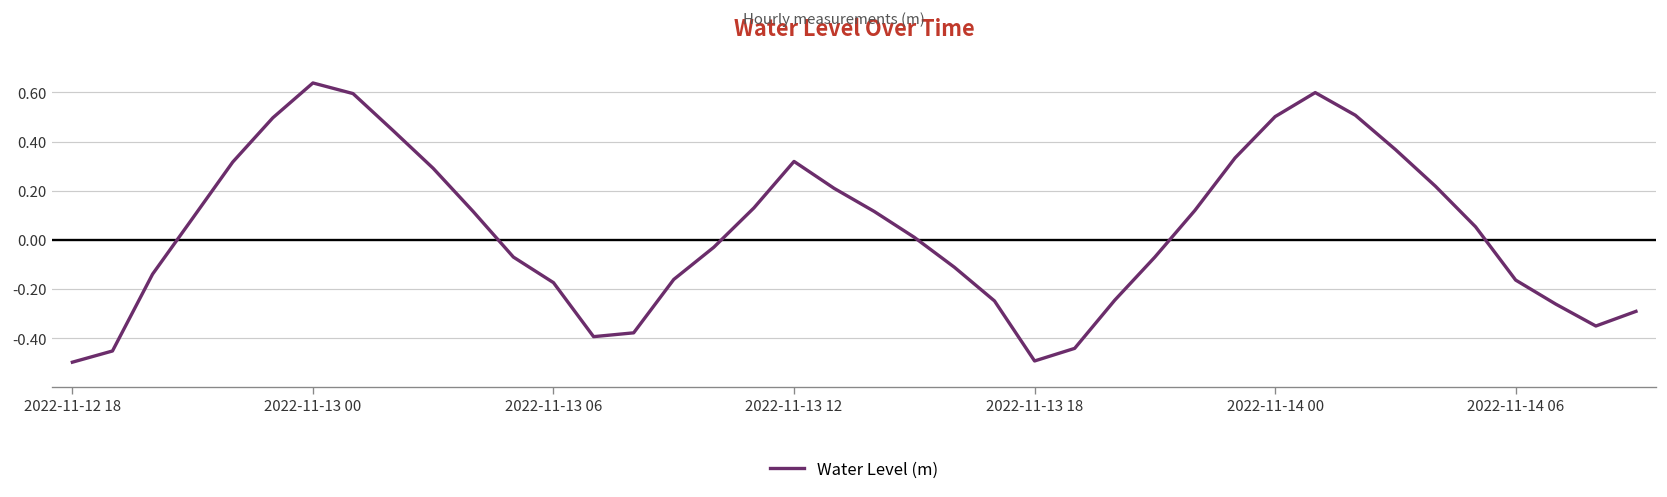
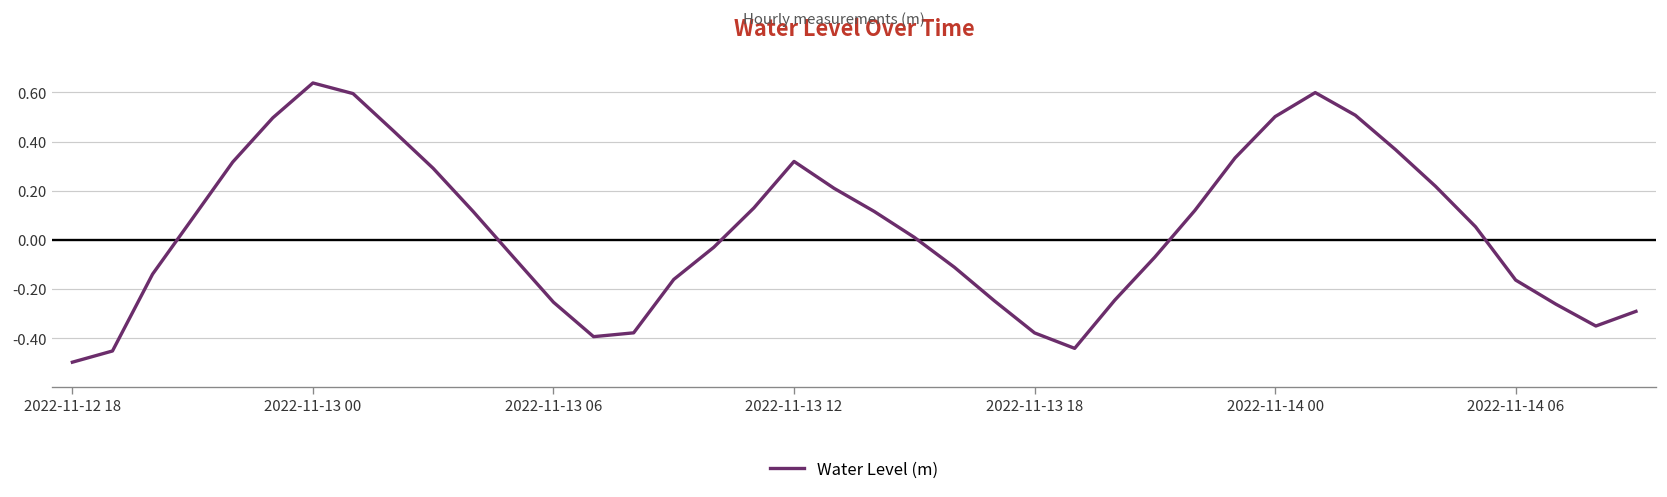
2022-11-13 06: -0.17 -> -0.25
2022-11-13 18: -0.49 -> -0.38
